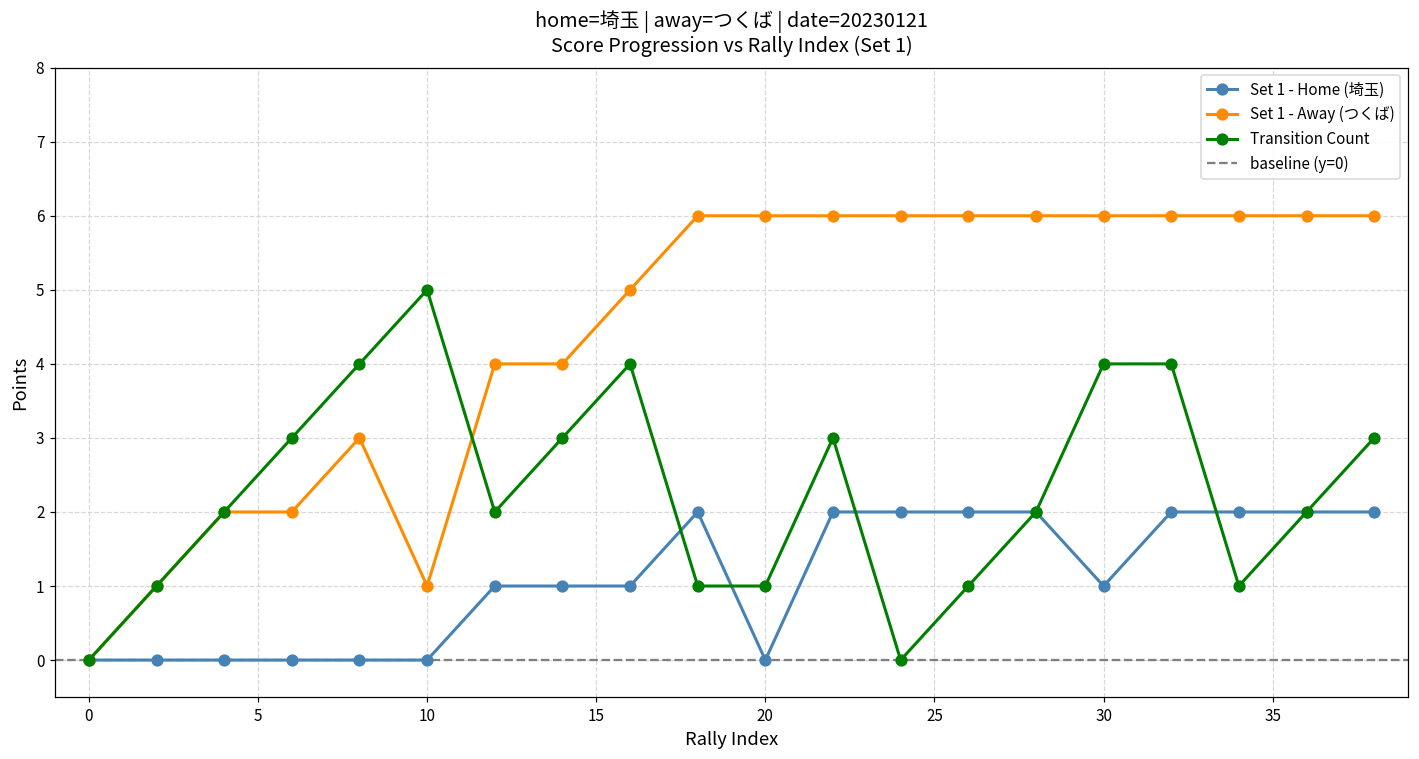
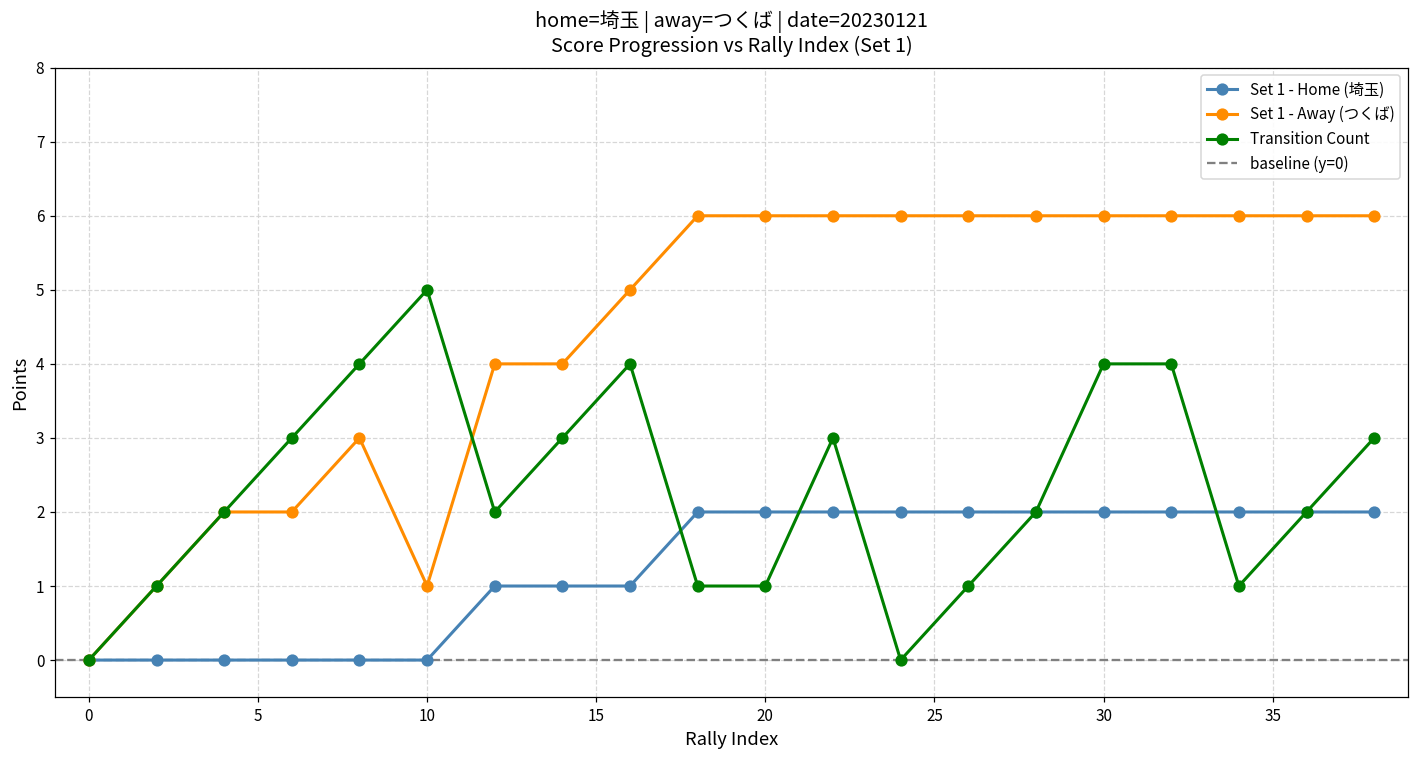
Set 1 - Home (埼玉), 20: 0 -> 2
Set 1 - Home (埼玉), 30: 1 -> 2
